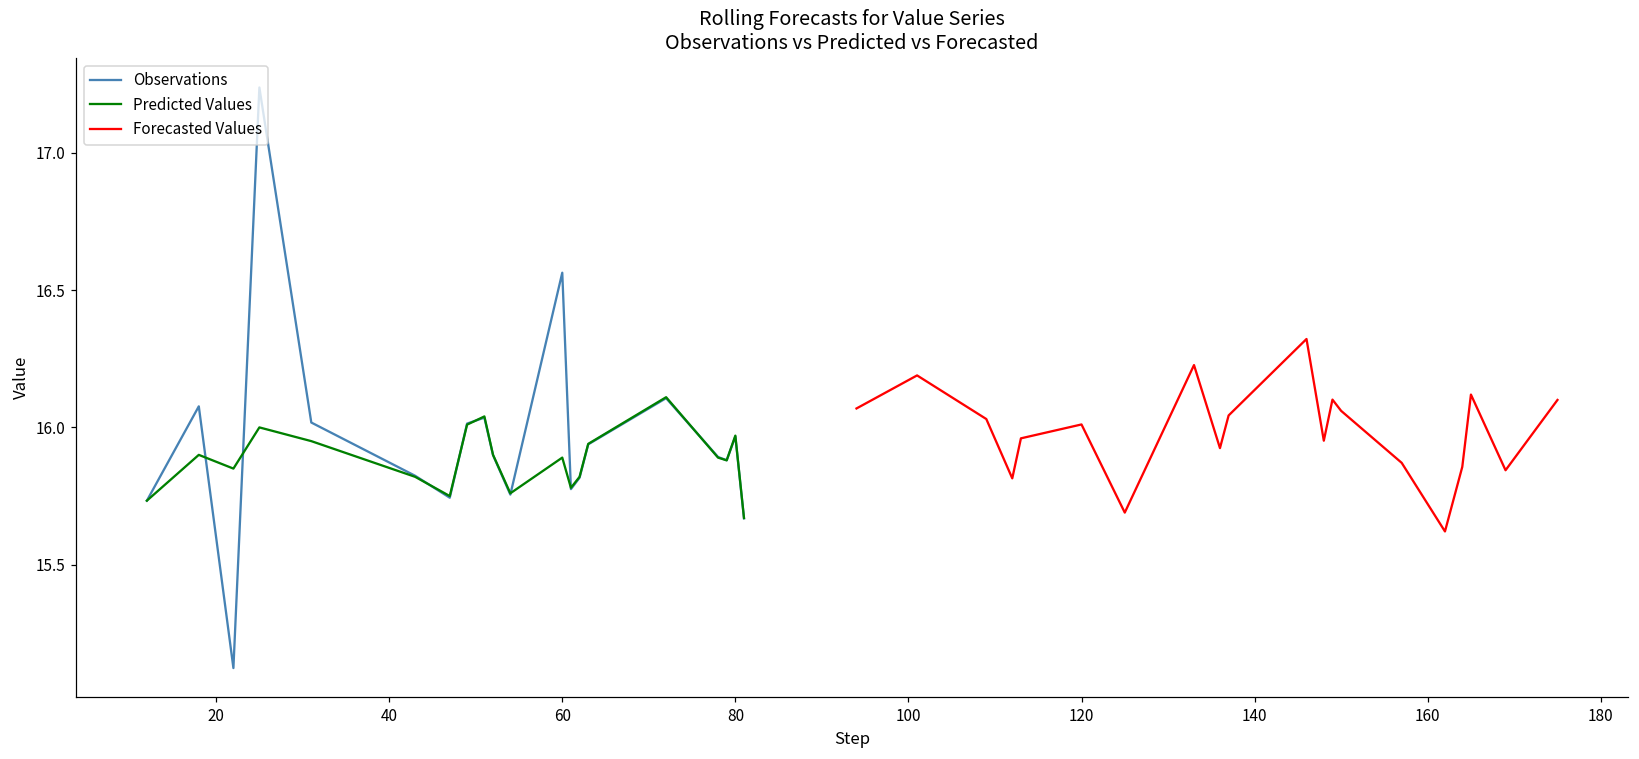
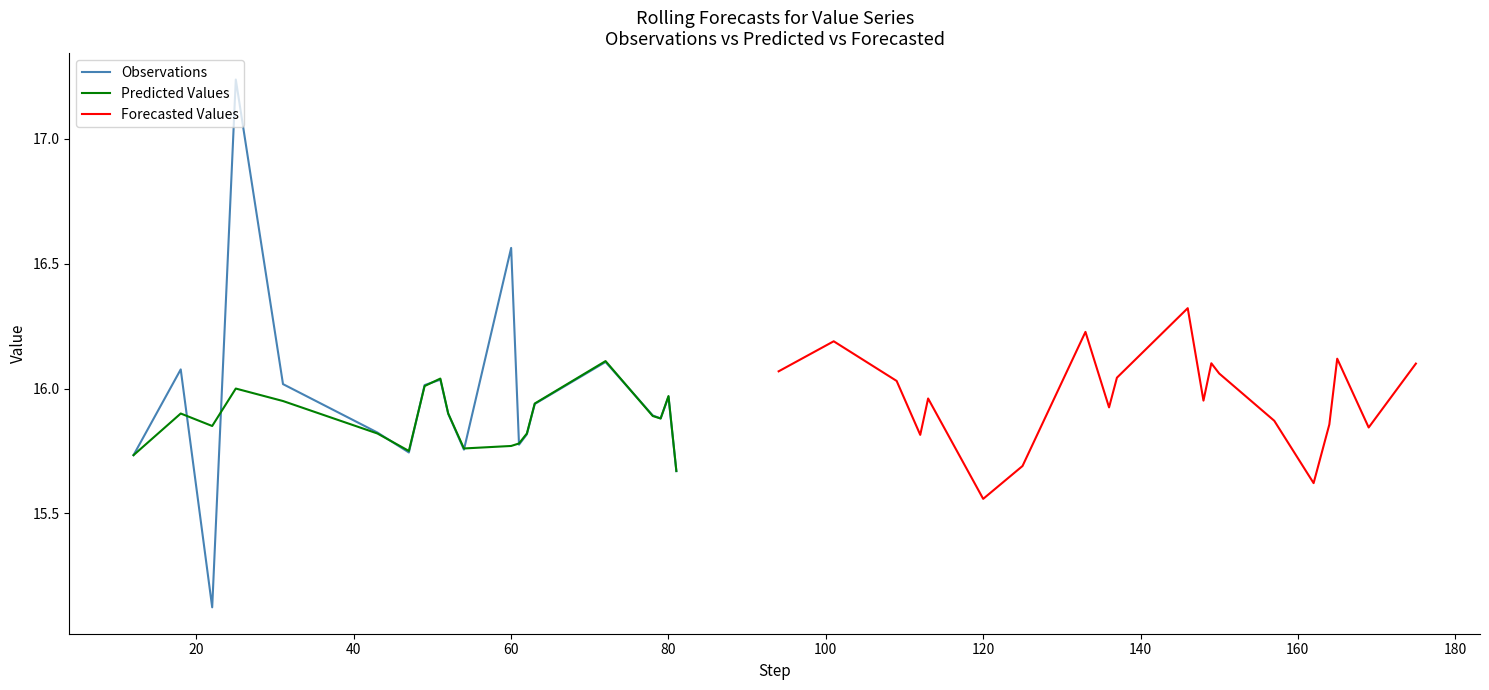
Predicted Values, 60: 15.89 -> 15.77
Forecasted Values, 120: 16.01 -> 15.56
